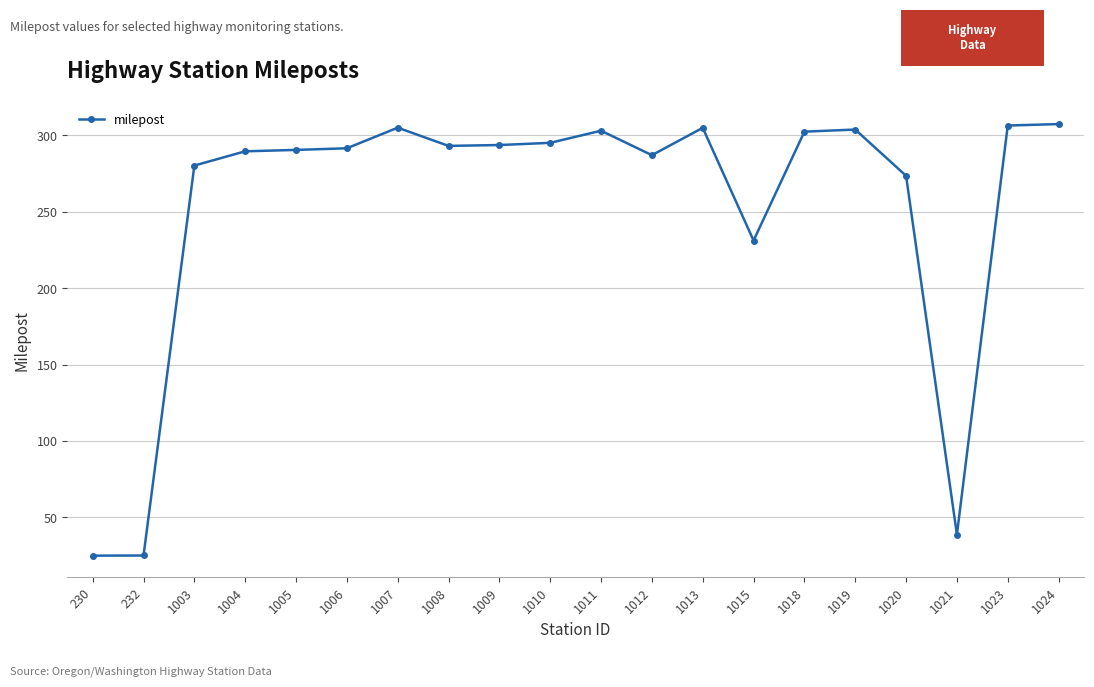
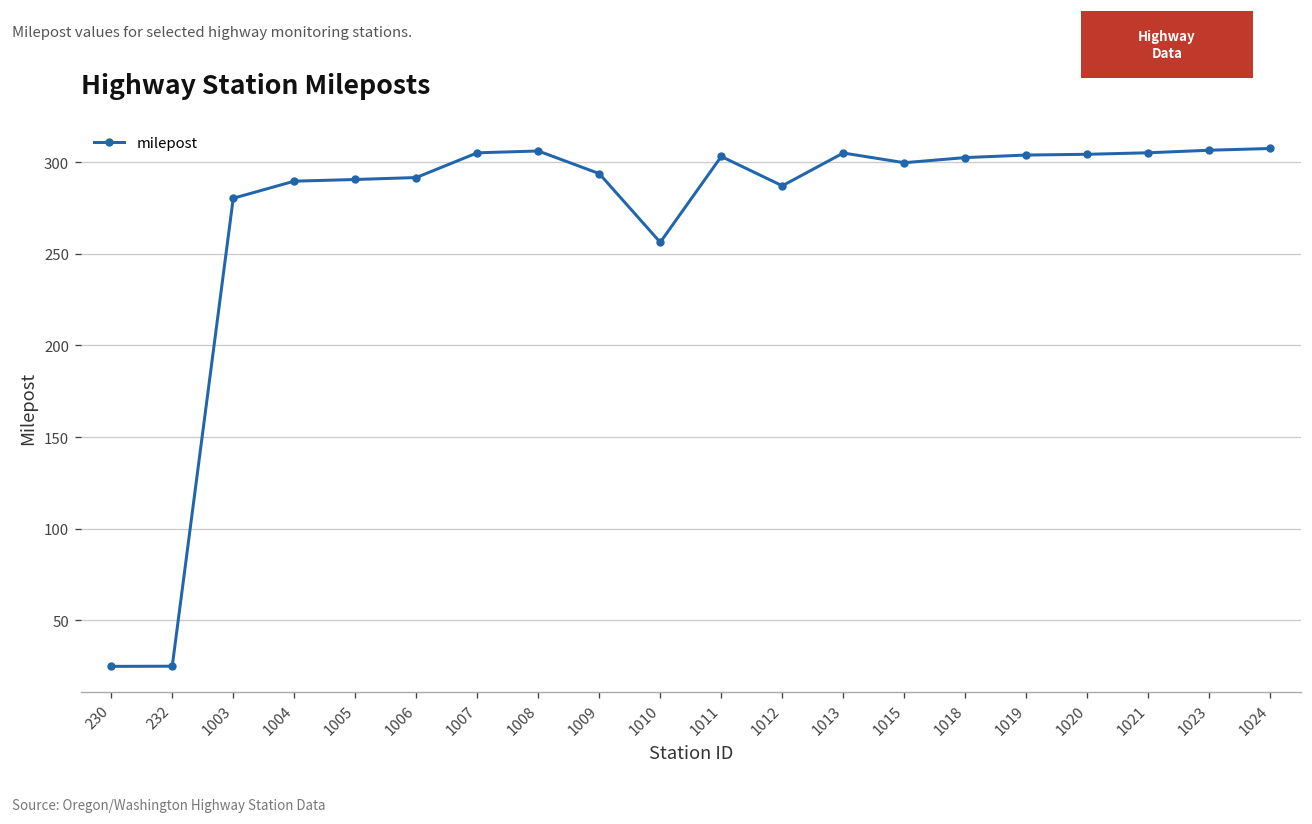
1008: 293 -> 306
1010: 295 -> 256
1015: 231 -> 300
1020: 274 -> 304
1021: 39 -> 305
